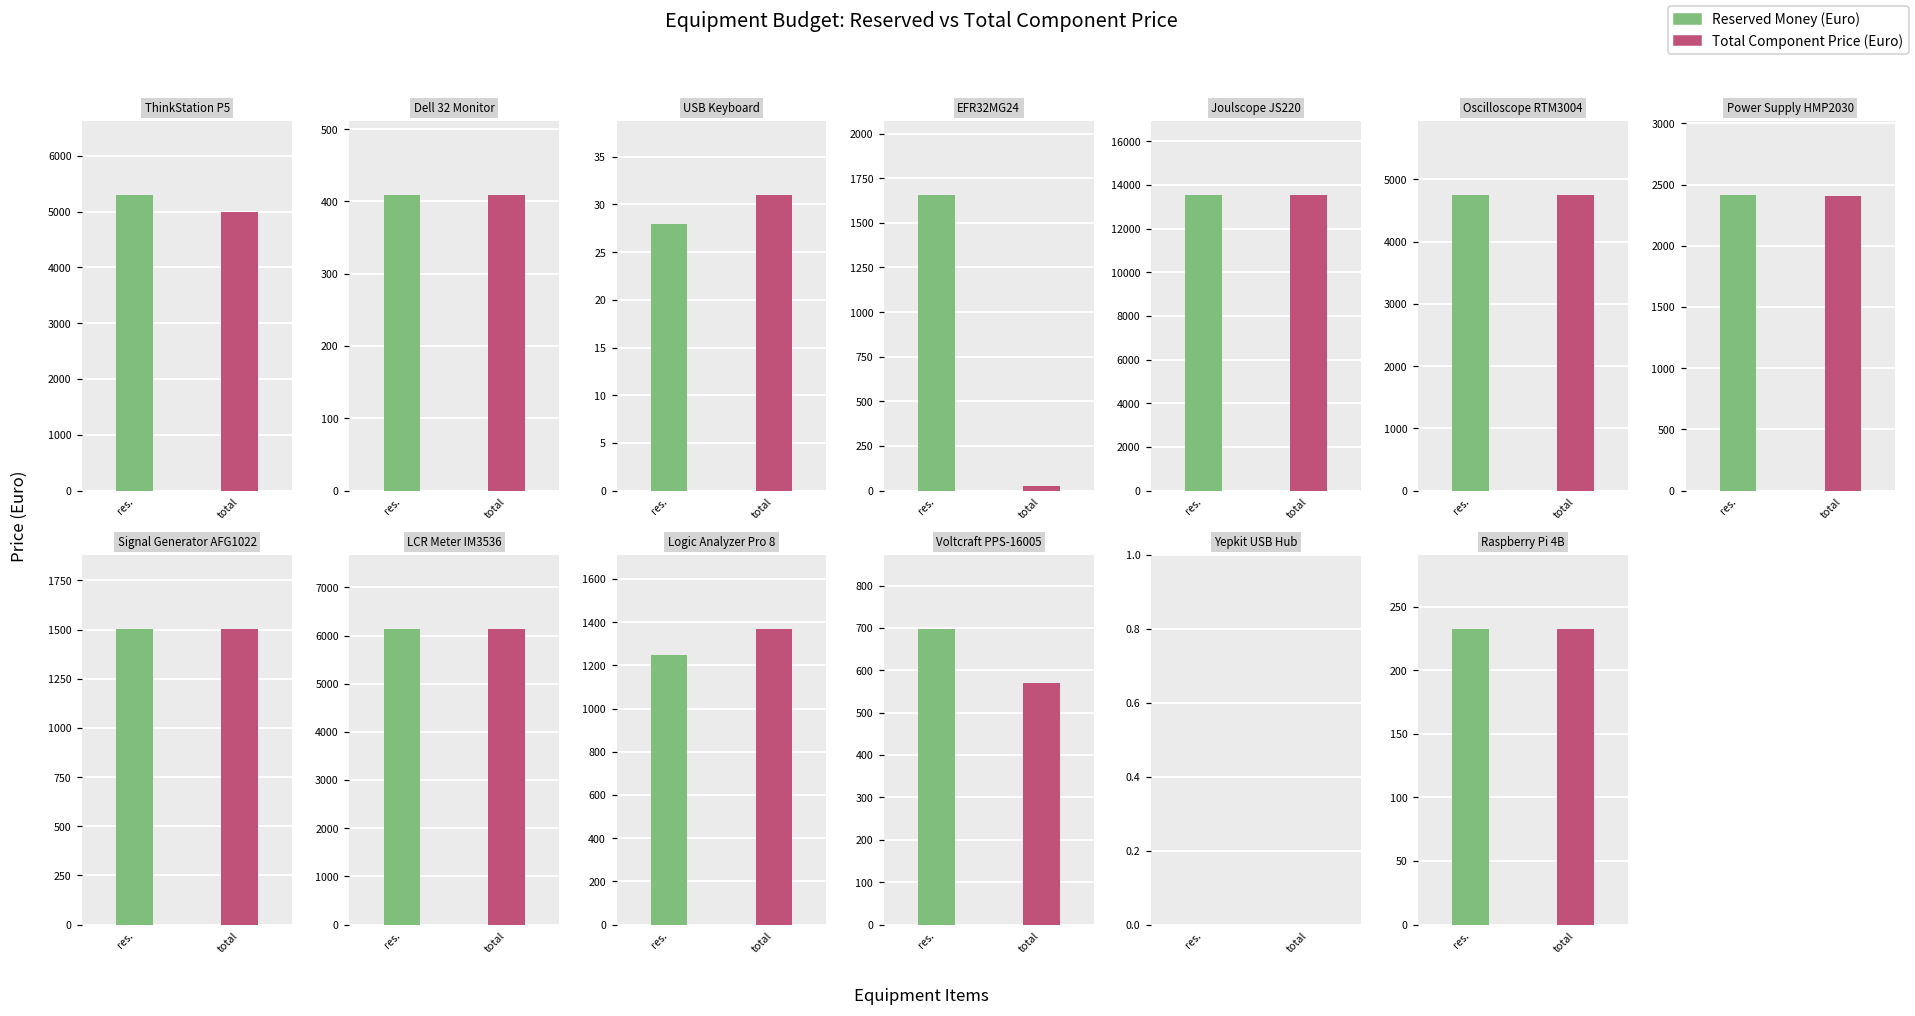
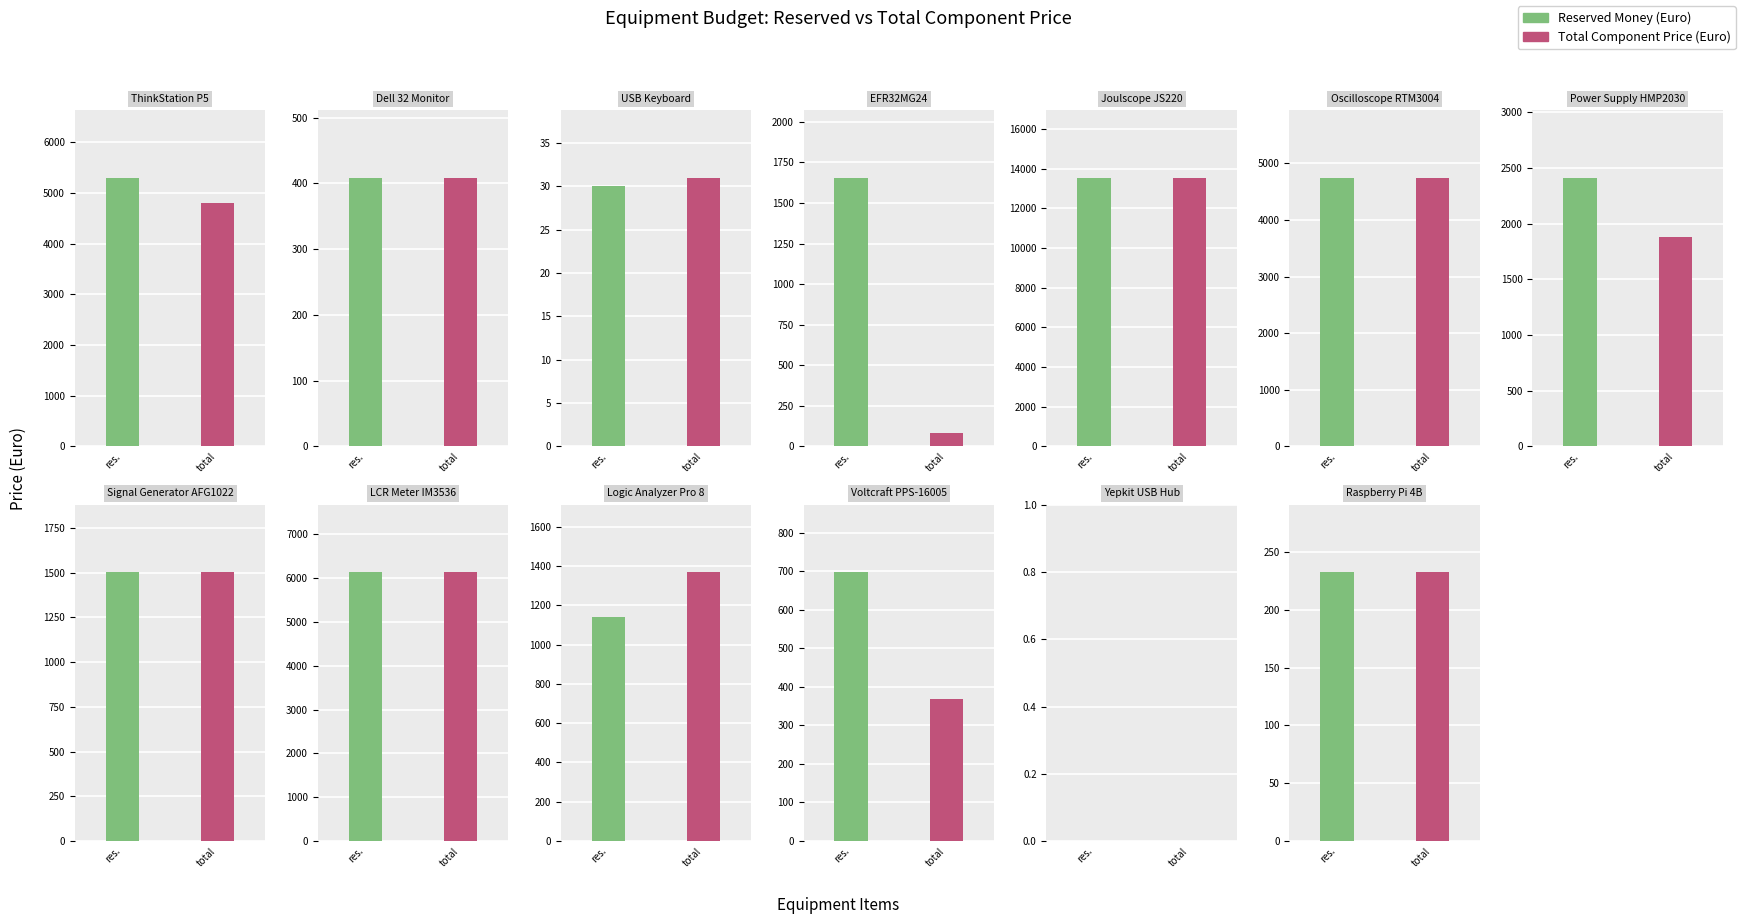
ThinkStation P5, total: 5000 -> 4800
USB Keyboard, res.: 28 -> 30
EFR32MG24, total: 30 -> 80
Power Supply HMP2030, total: 2410 -> 1880
Logic Analyzer Pro 8, res.: 1250 -> 1140
Voltcraft PPS-16005, total: 570 -> 370
